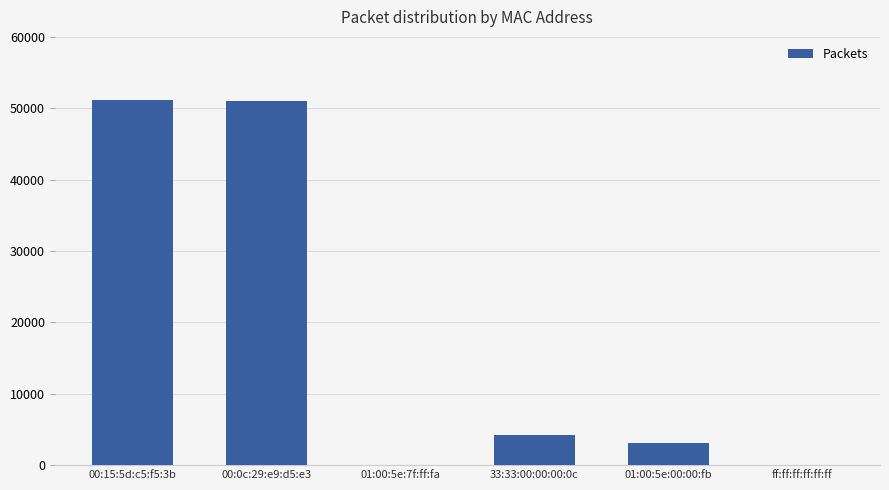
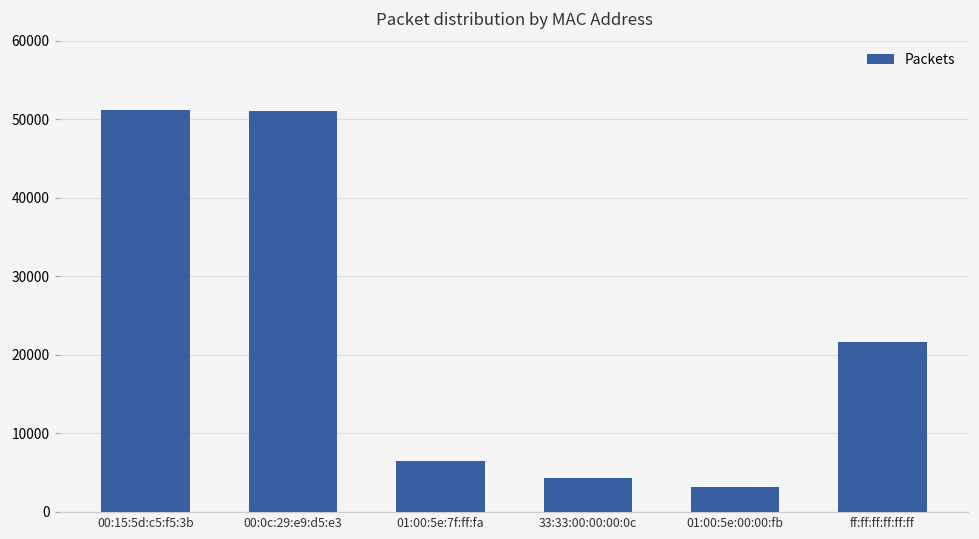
01:00:5e:7f:ff:fa: 0 -> 6000
ff:ff:ff:ff:ff:ff: 0 -> 22000
